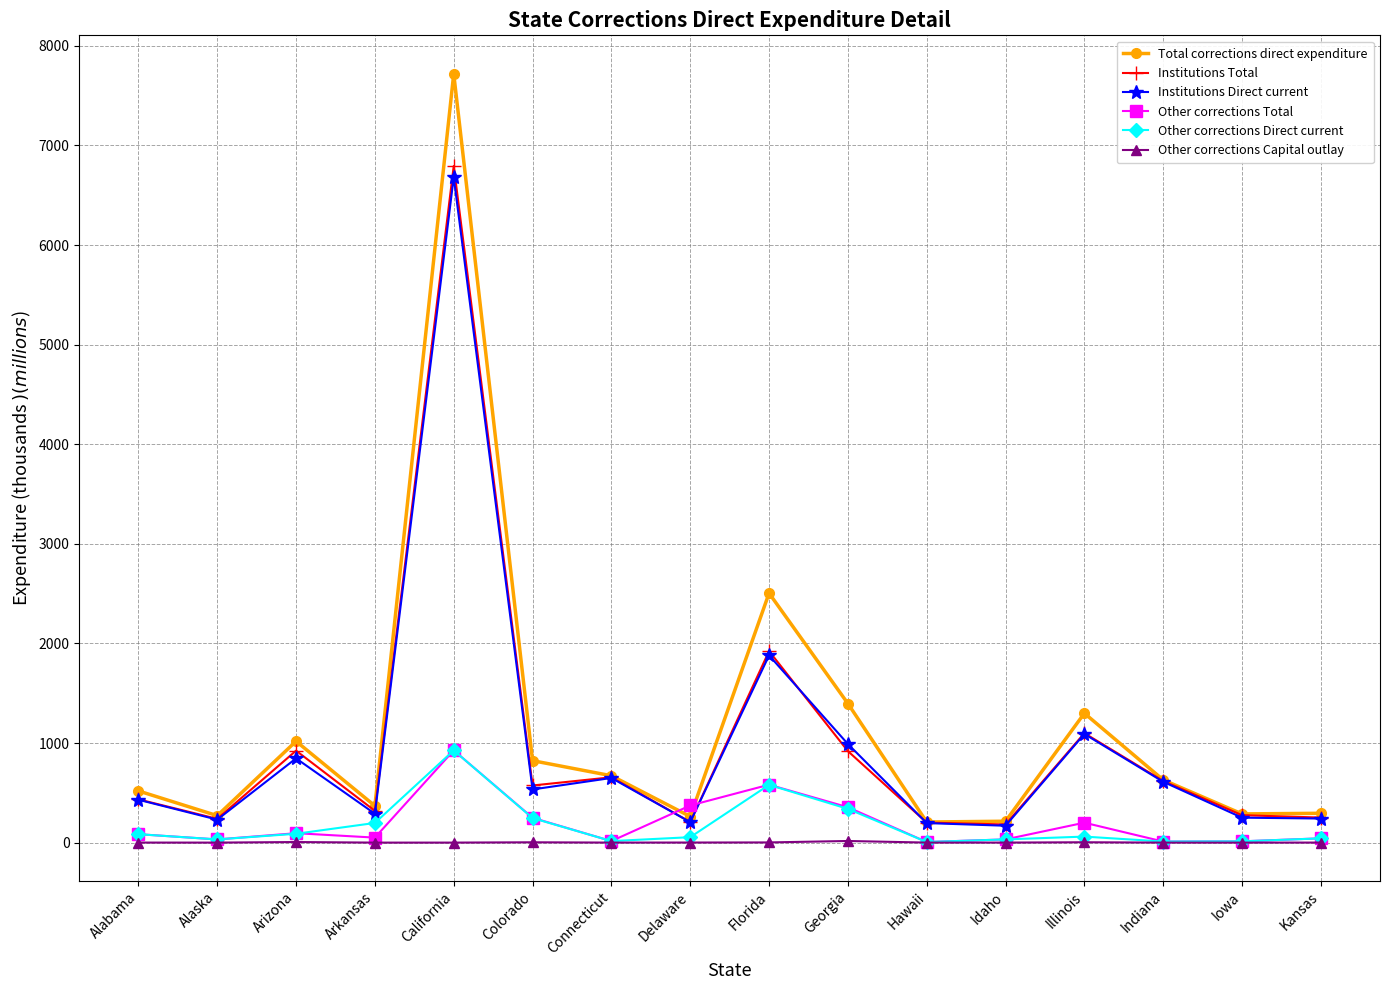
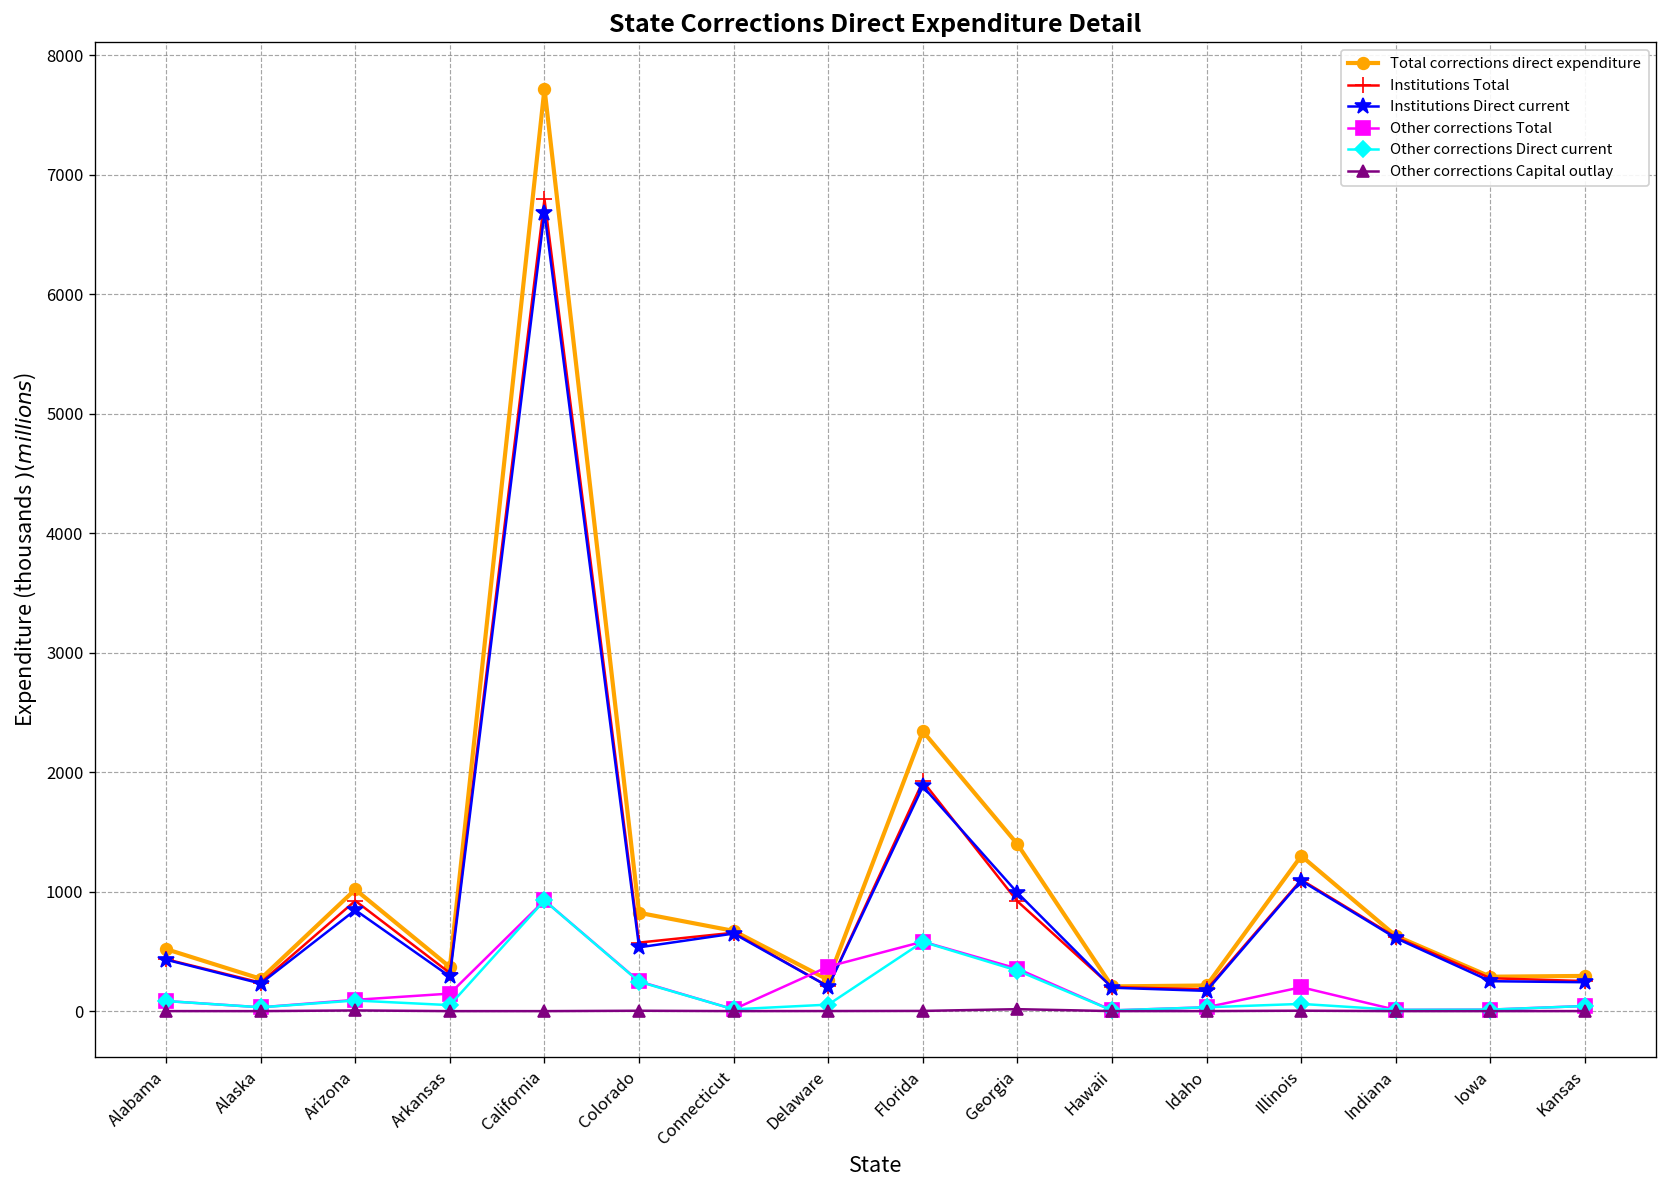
Other corrections Total, Arkansas: 50 -> 150
Other corrections Direct current, Arkansas: 200 -> 100
Total corrections direct expenditure, Florida: 2500 -> 2300
